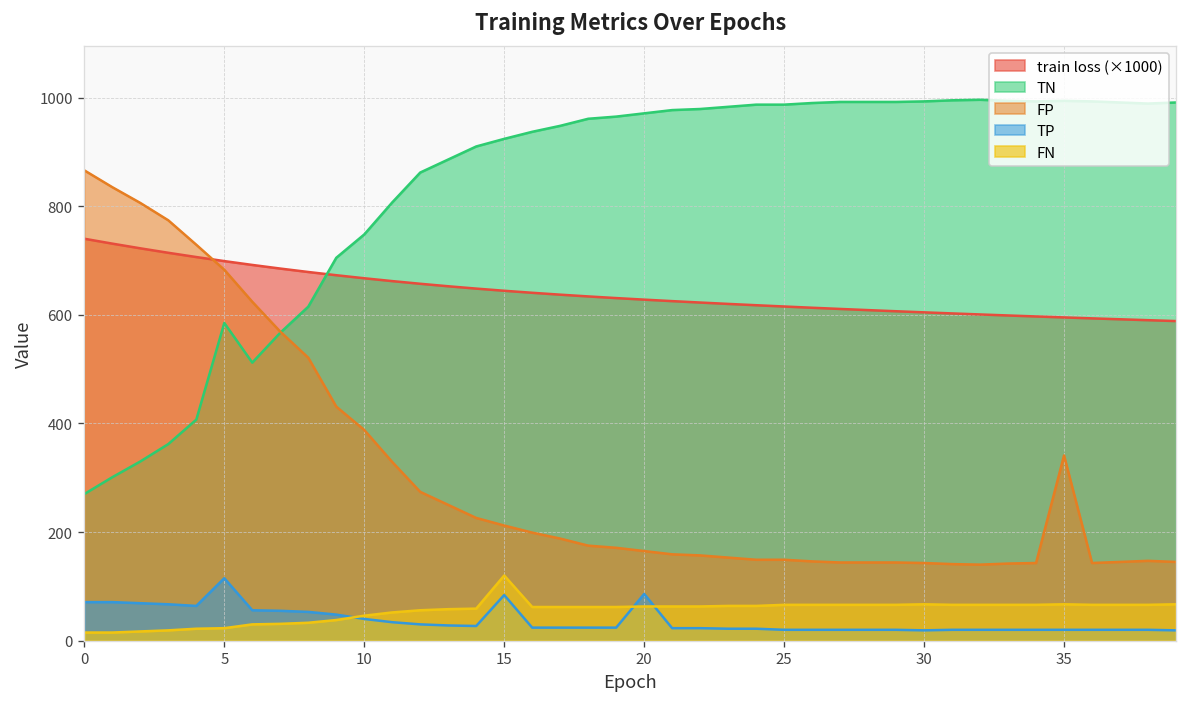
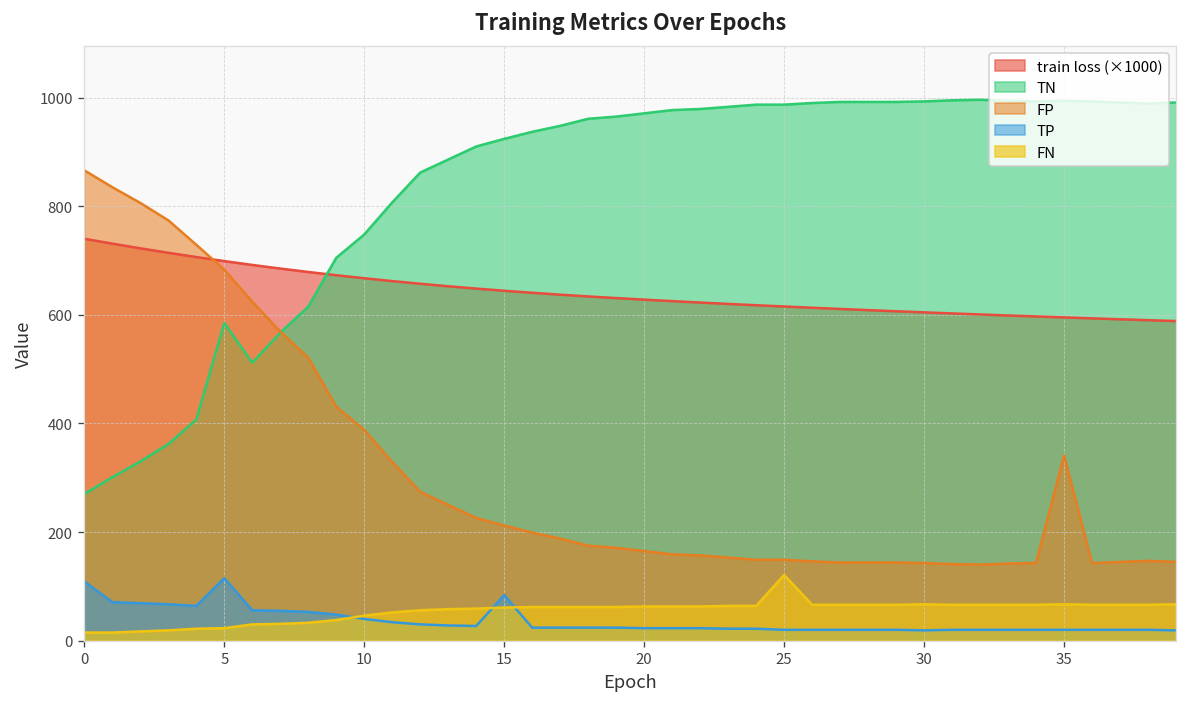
TP, 0: 70 -> 110
FN, 15: 120 -> 60
TP, 20: 90 -> 20
FN, 25: 70 -> 120
